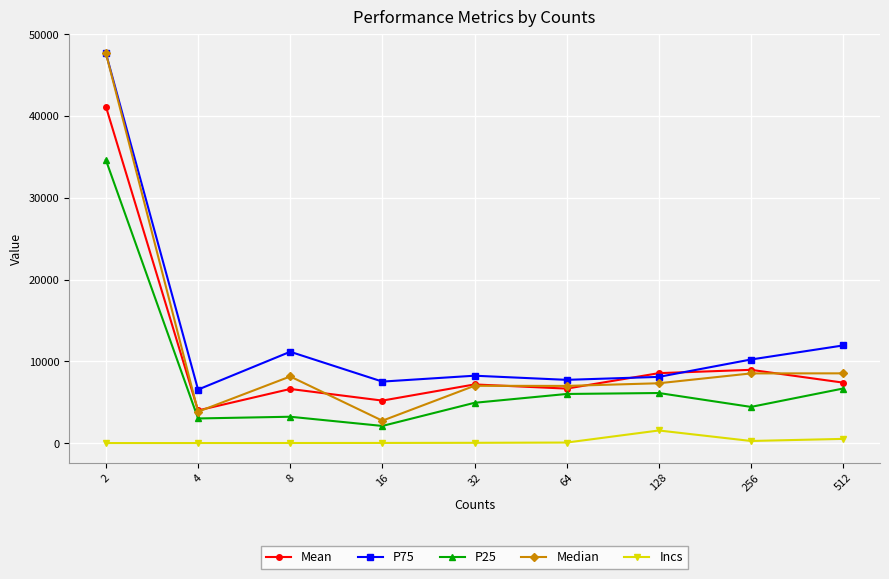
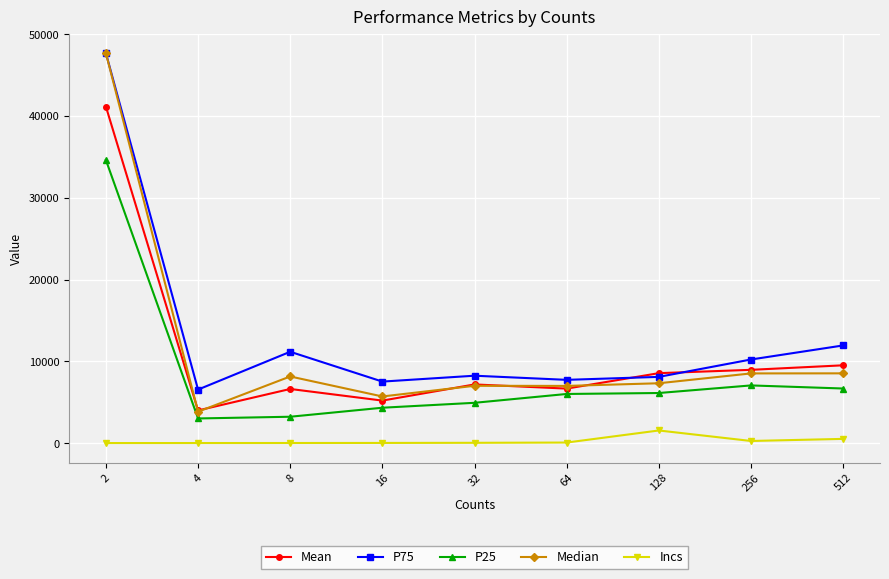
P25, 16: 2000 -> 4000
Median, 16: 3000 -> 6000
P25, 256: 4000 -> 7000
Mean, 512: 7000 -> 10000
